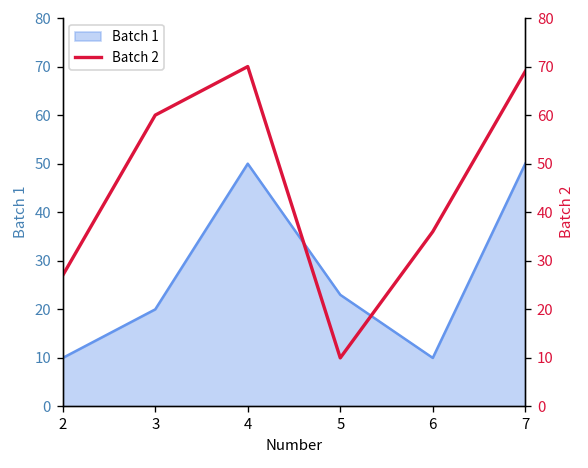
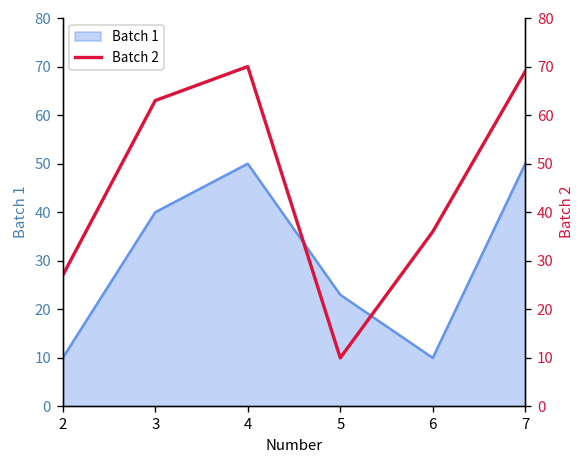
Batch 1, 3: 20 -> 40
Batch 2, 3: 60 -> 63
